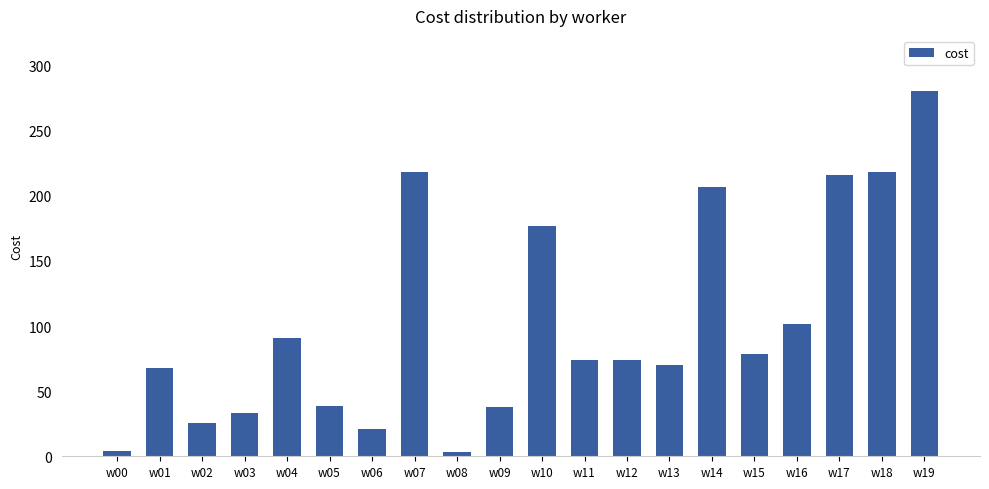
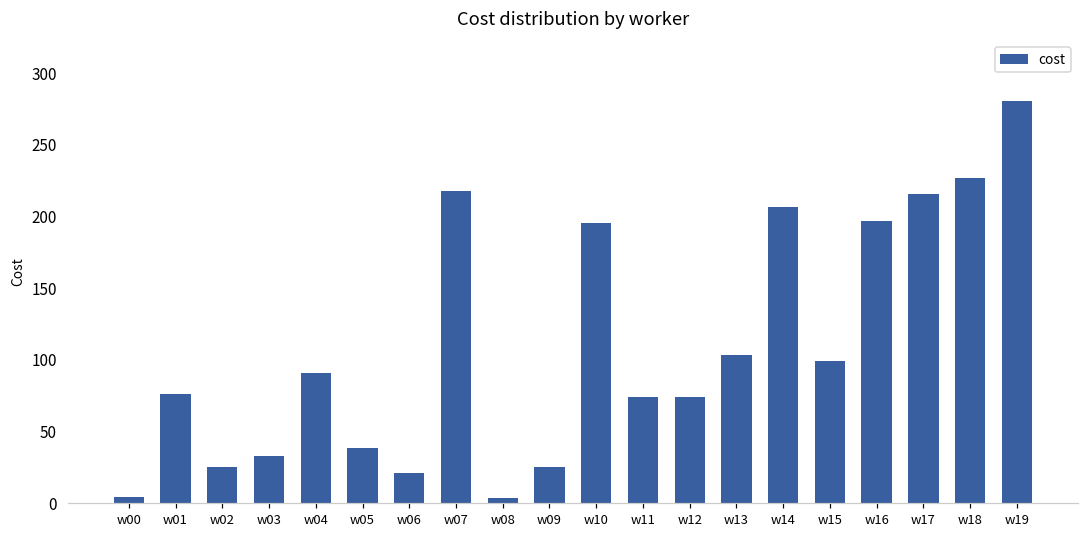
w01: 68 -> 76
w09: 38 -> 25
w10: 177 -> 195
w13: 70 -> 103
w15: 79 -> 99
w16: 101 -> 197
w18: 218 -> 227
